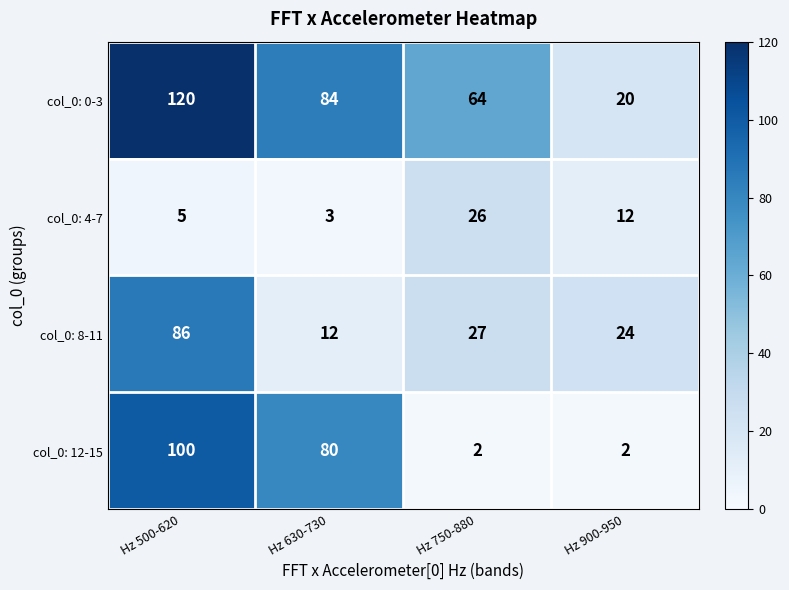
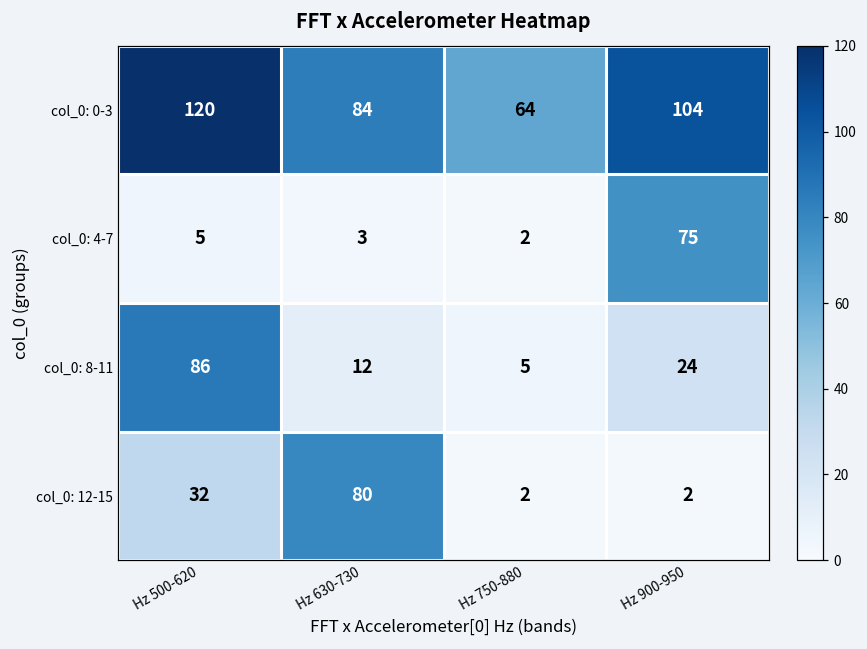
col_0: 0-3, Hz 900-950: 20 -> 104
col_0: 4-7, Hz 750-880: 26 -> 2
col_0: 4-7, Hz 900-950: 12 -> 75
col_0: 8-11, Hz 750-880: 27 -> 5
col_0: 12-15, Hz 500-620: 100 -> 32
